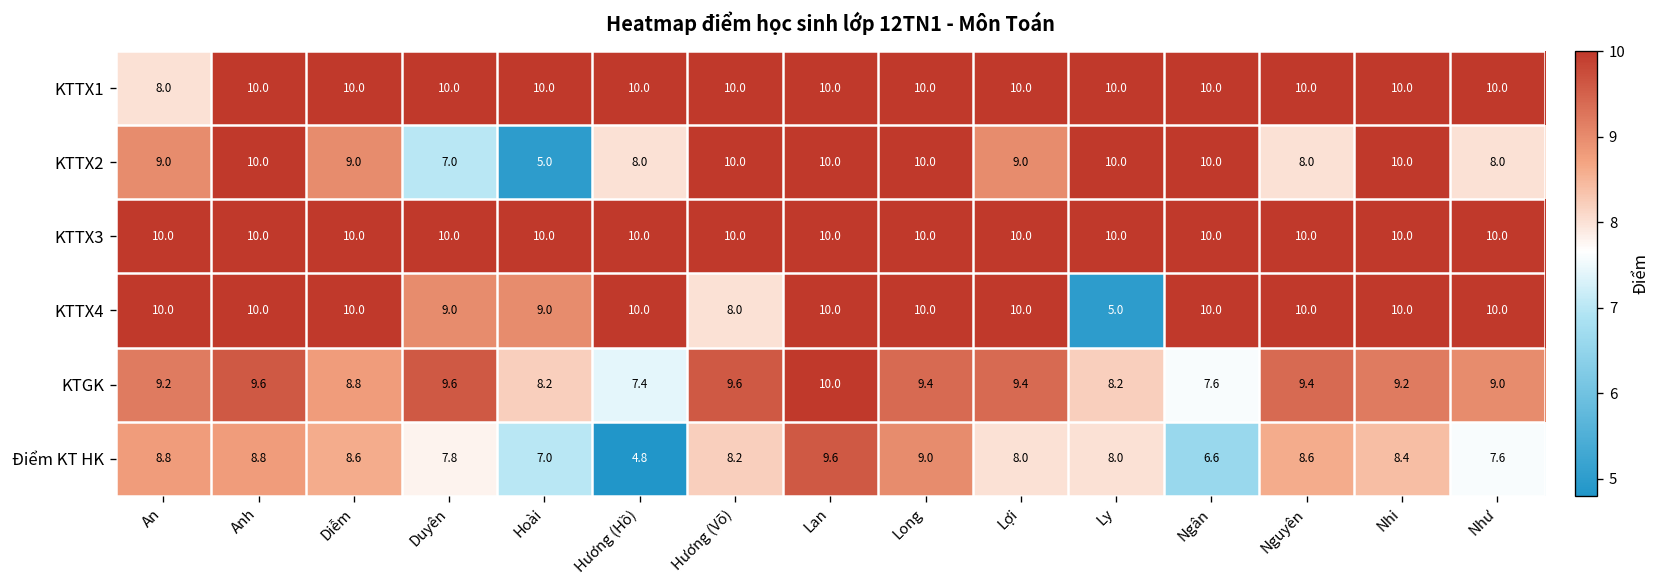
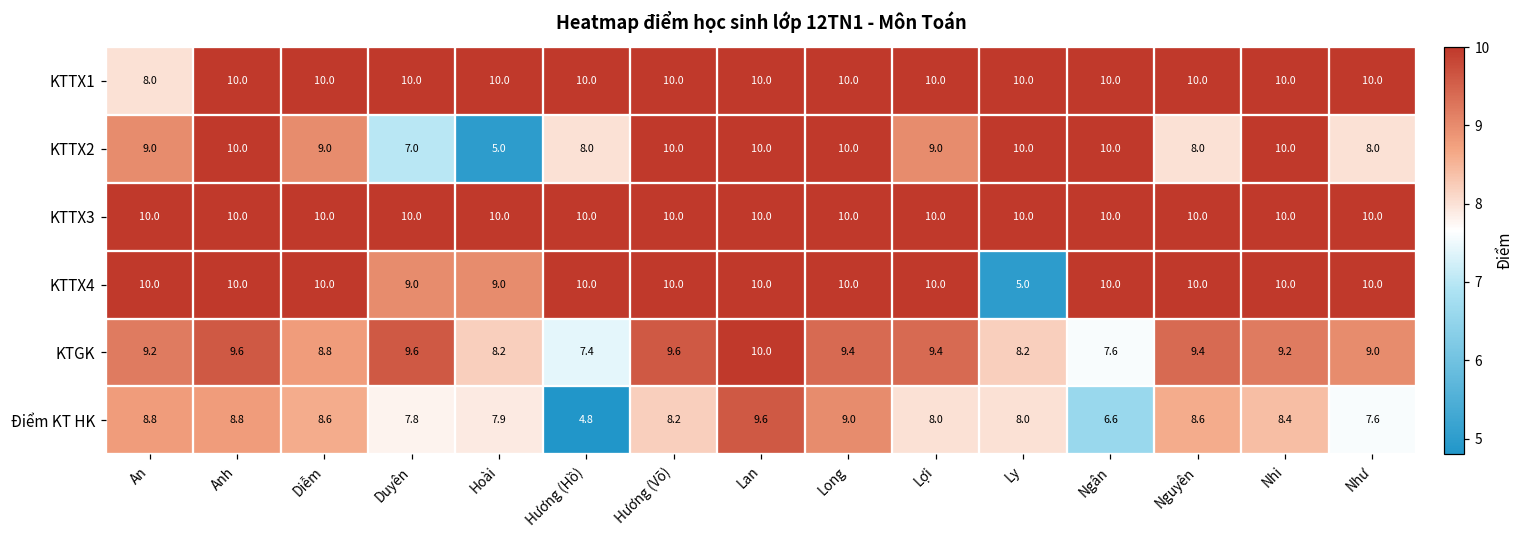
KTTX4, Hương (Võ): 8.0 -> 10.0
Điểm KT HK, Hoài: 7.0 -> 7.9
